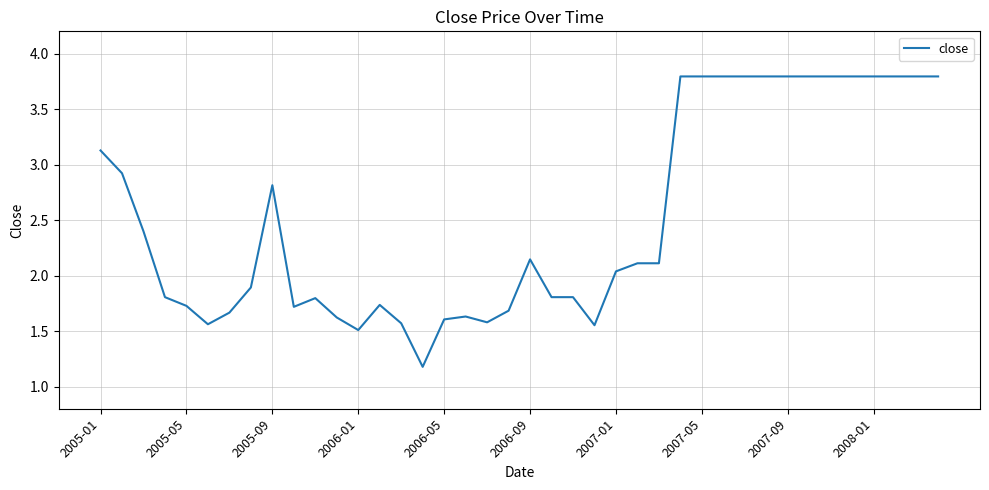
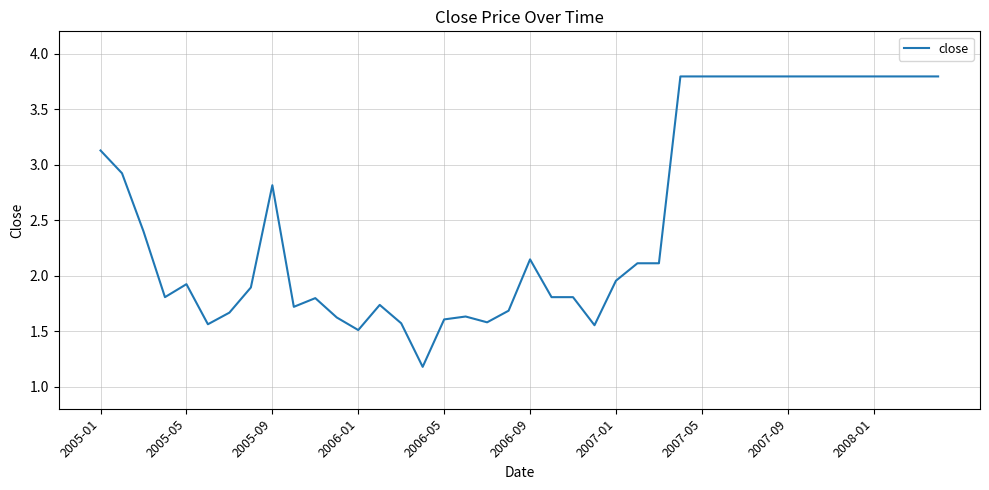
2005-05: 1.73 -> 1.92
2007-01: 2.04 -> 1.95
